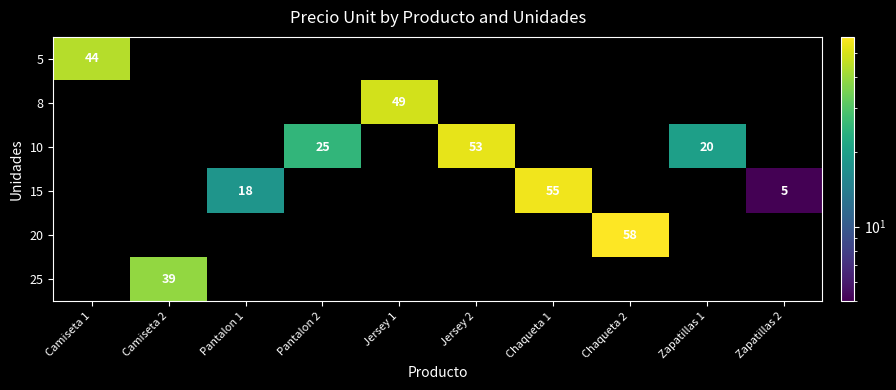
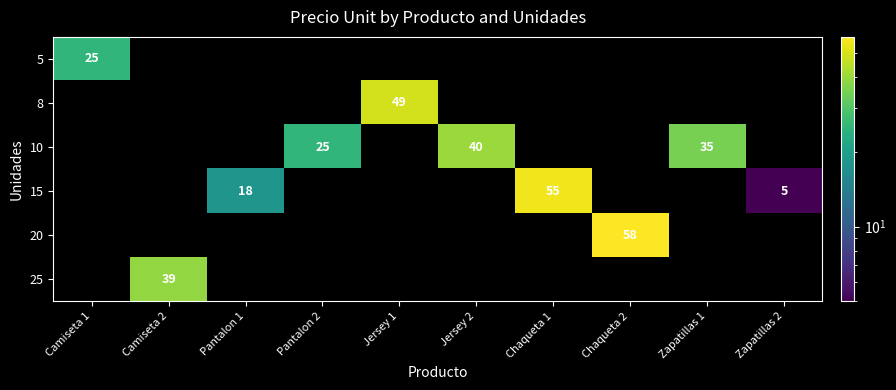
5, Camiseta 1: 44 -> 25
10, Jersey 2: 53 -> 40
10, Zapatillas 1: 20 -> 35
